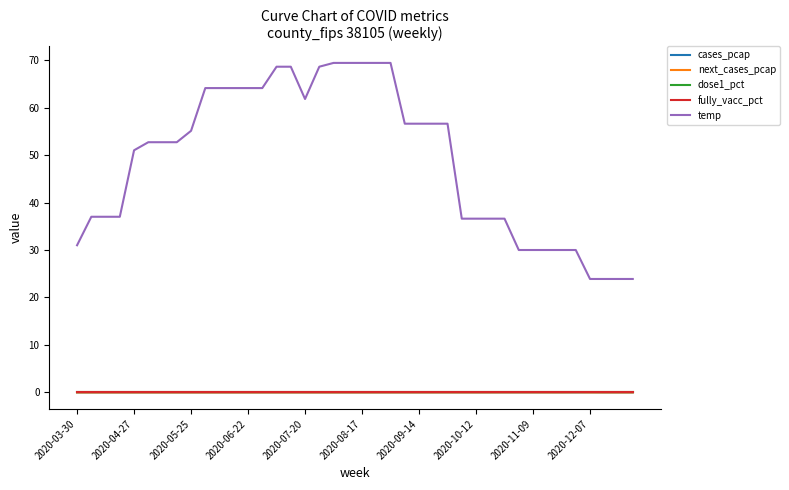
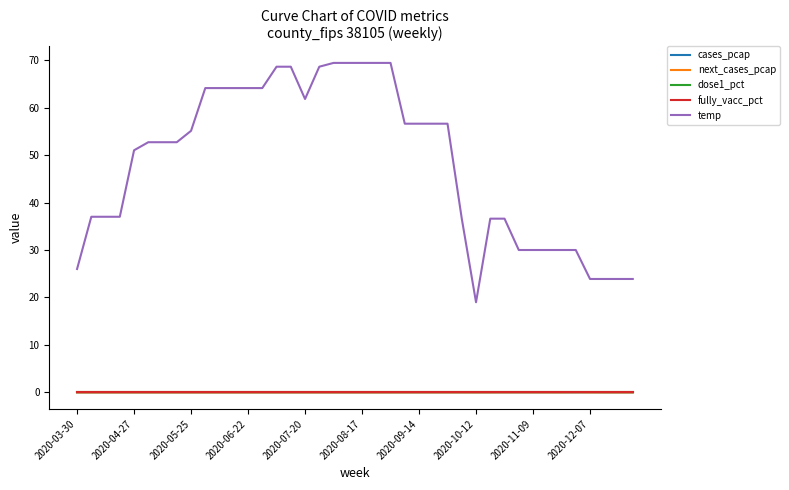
temp, 2020-03-30: 31 -> 26
temp, 2020-10-12: 37 -> 19
